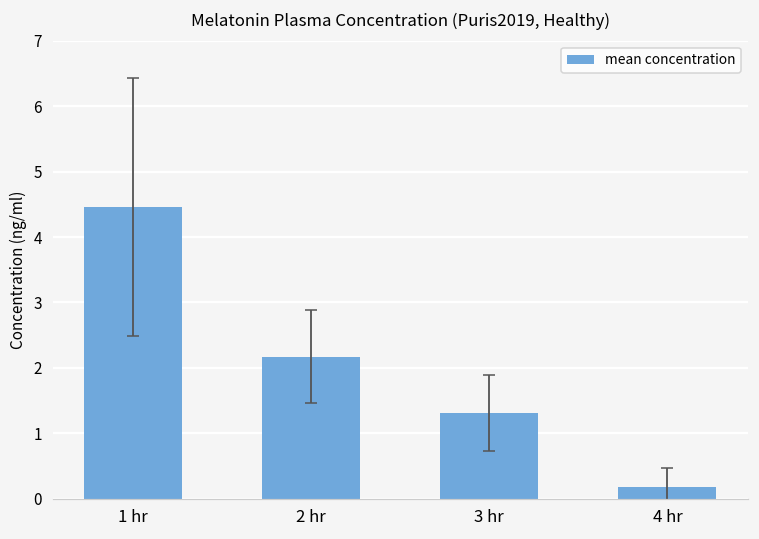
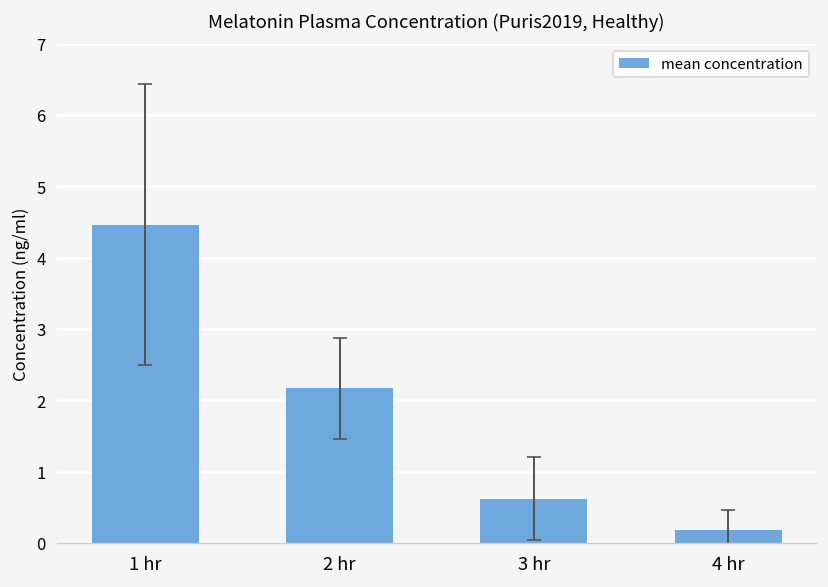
mean concentration, 3 hr: 1.3 -> 0.6
